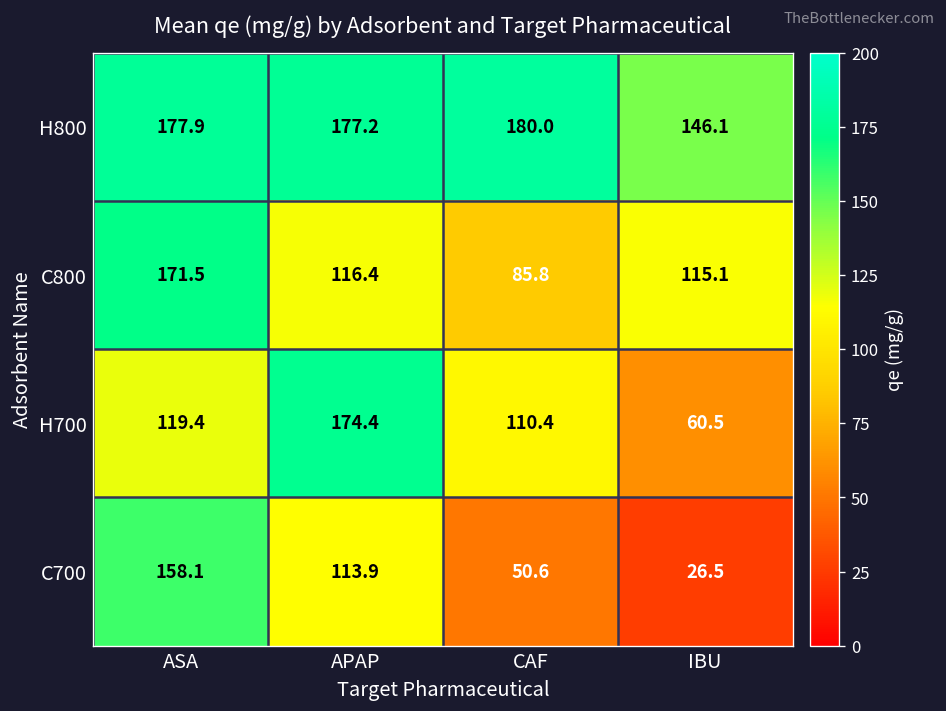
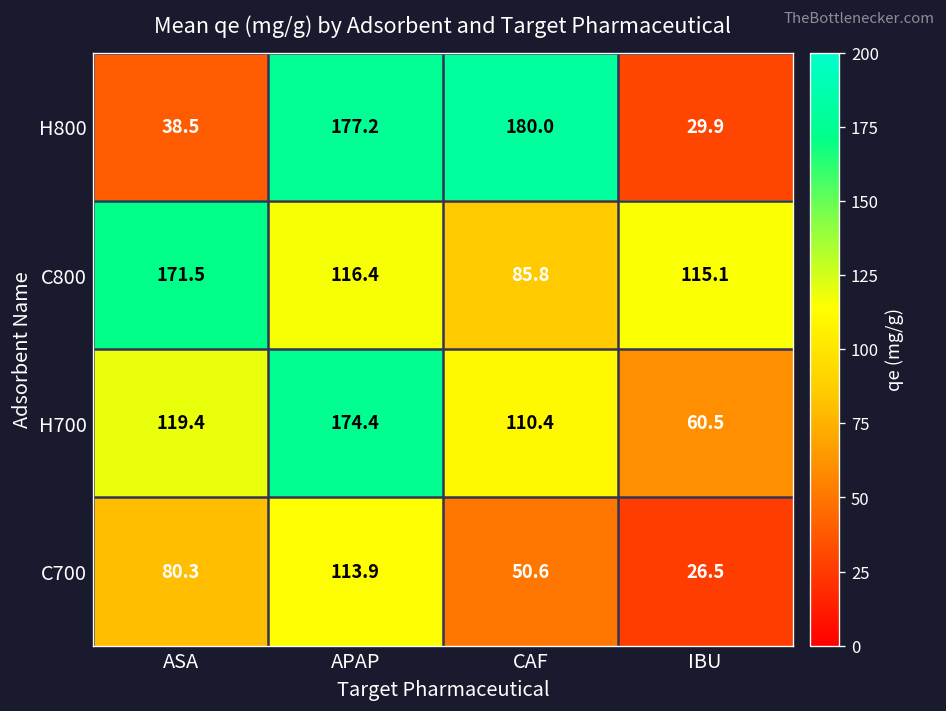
H800, ASA: 177.9 -> 38.5
H800, IBU: 146.1 -> 29.9
C700, ASA: 158.1 -> 80.3
